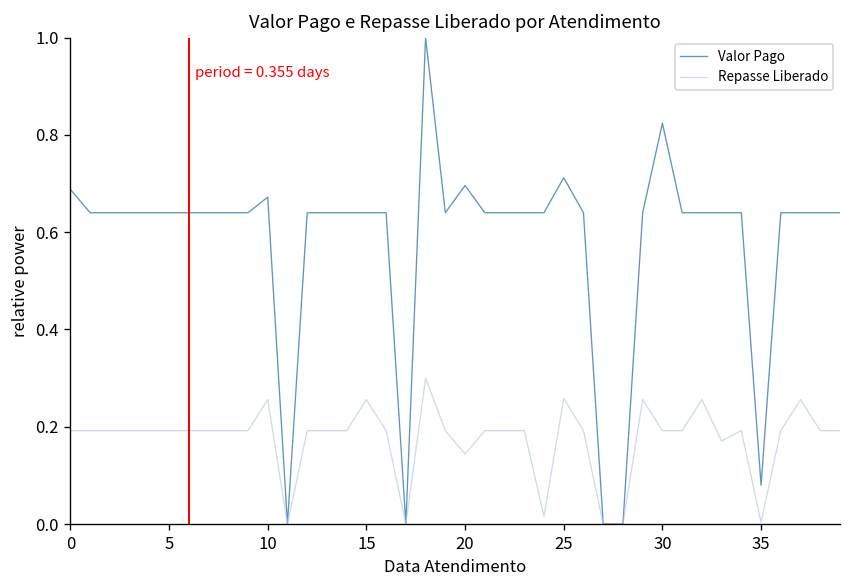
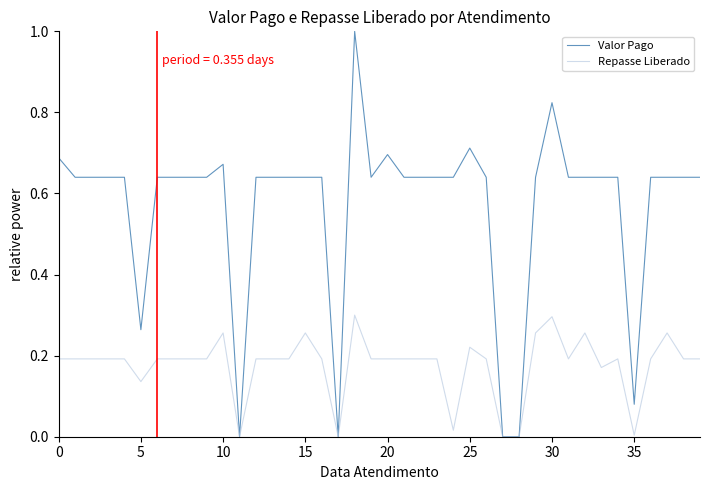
Valor Pago, 5: 0.64 -> 0.26
Repasse Liberado, 5: 0.19 -> 0.14
Repasse Liberado, 20: 0.14 -> 0.19
Repasse Liberado, 25: 0.26 -> 0.22
Repasse Liberado, 30: 0.19 -> 0.30
